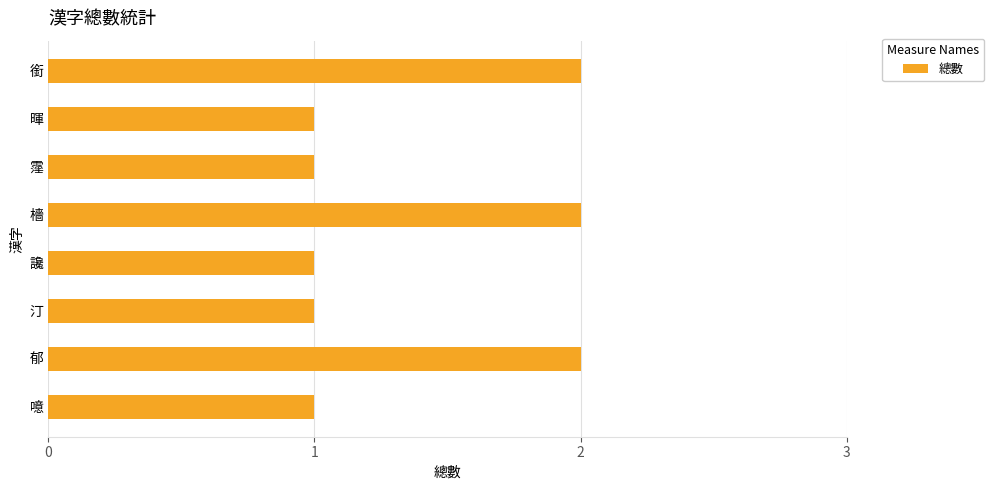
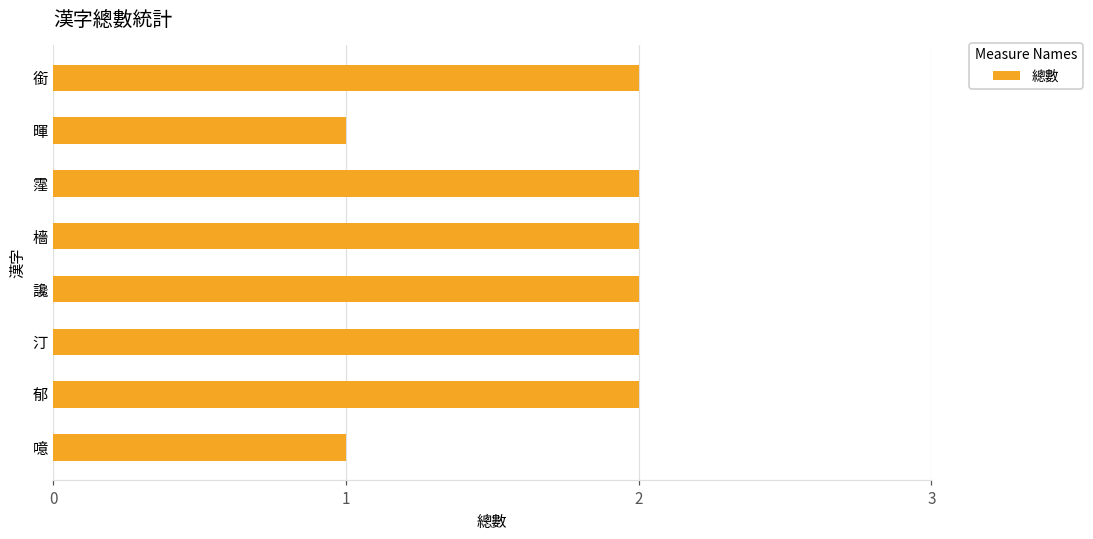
霪: 1 -> 2
讒: 1 -> 2
汀: 1 -> 2
